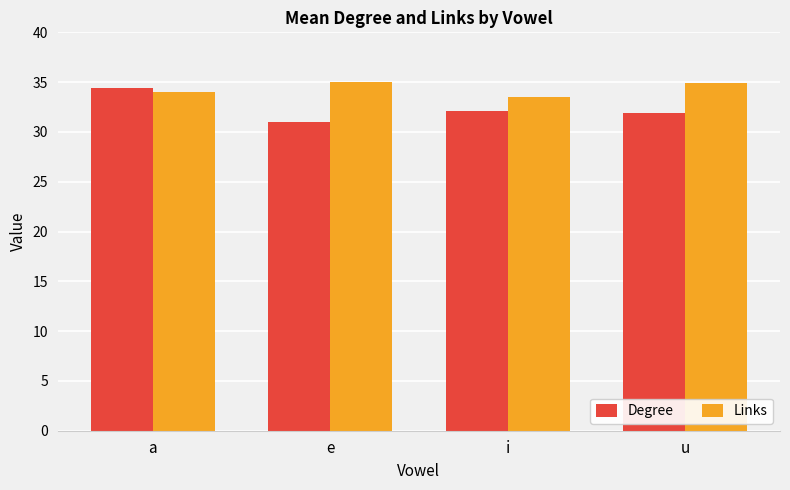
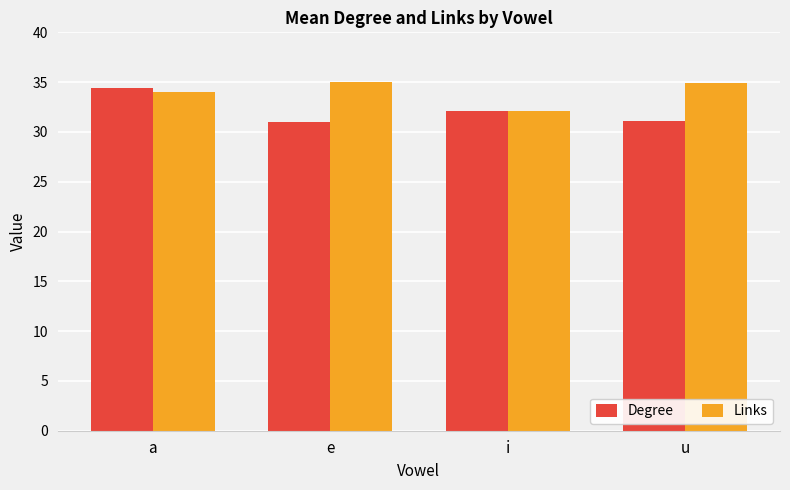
Links, i: 34 -> 32
Degree, u: 32 -> 31
